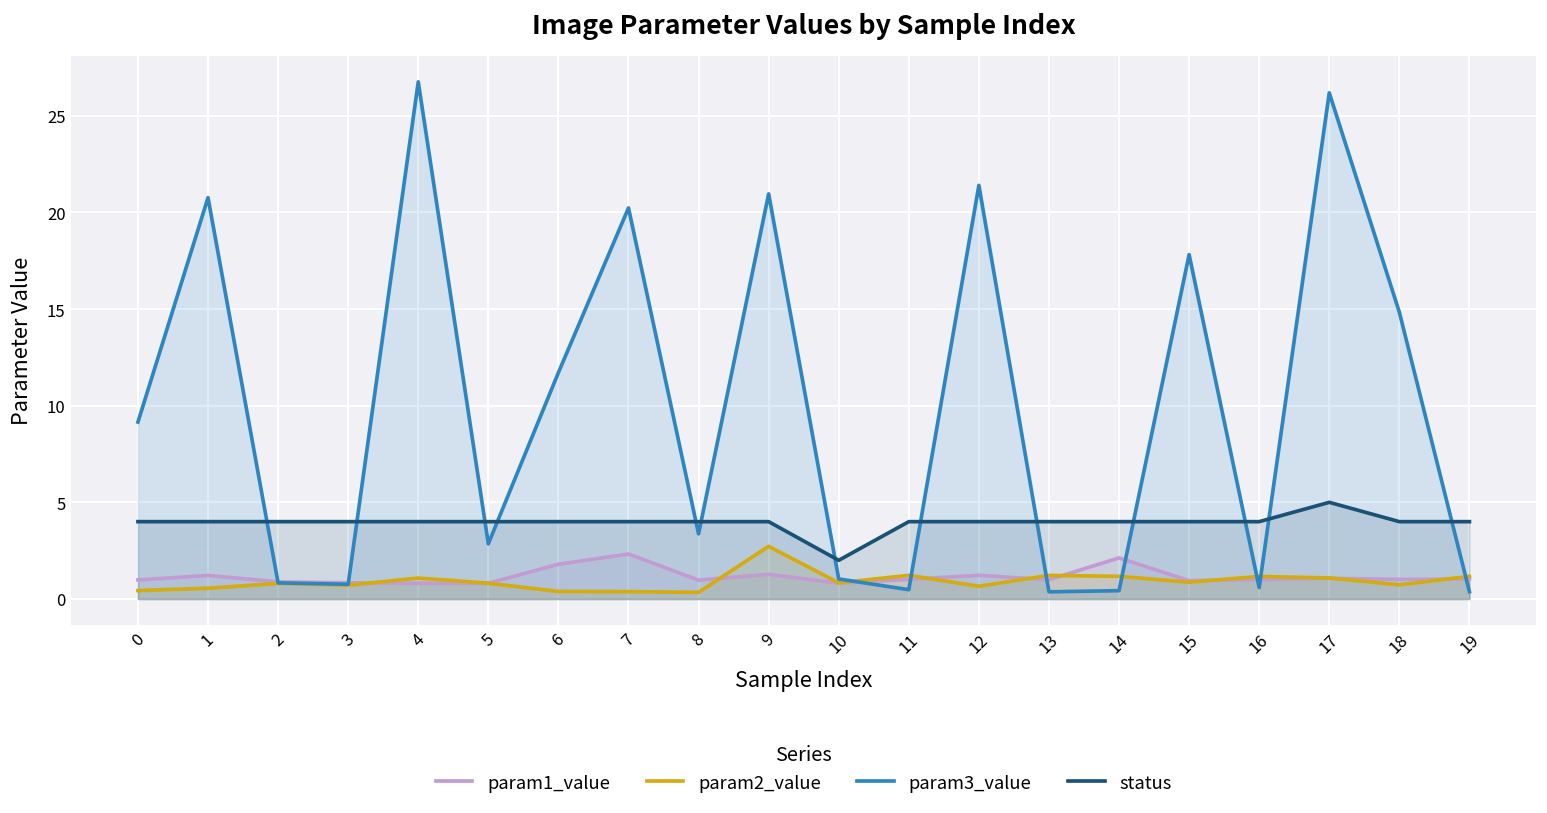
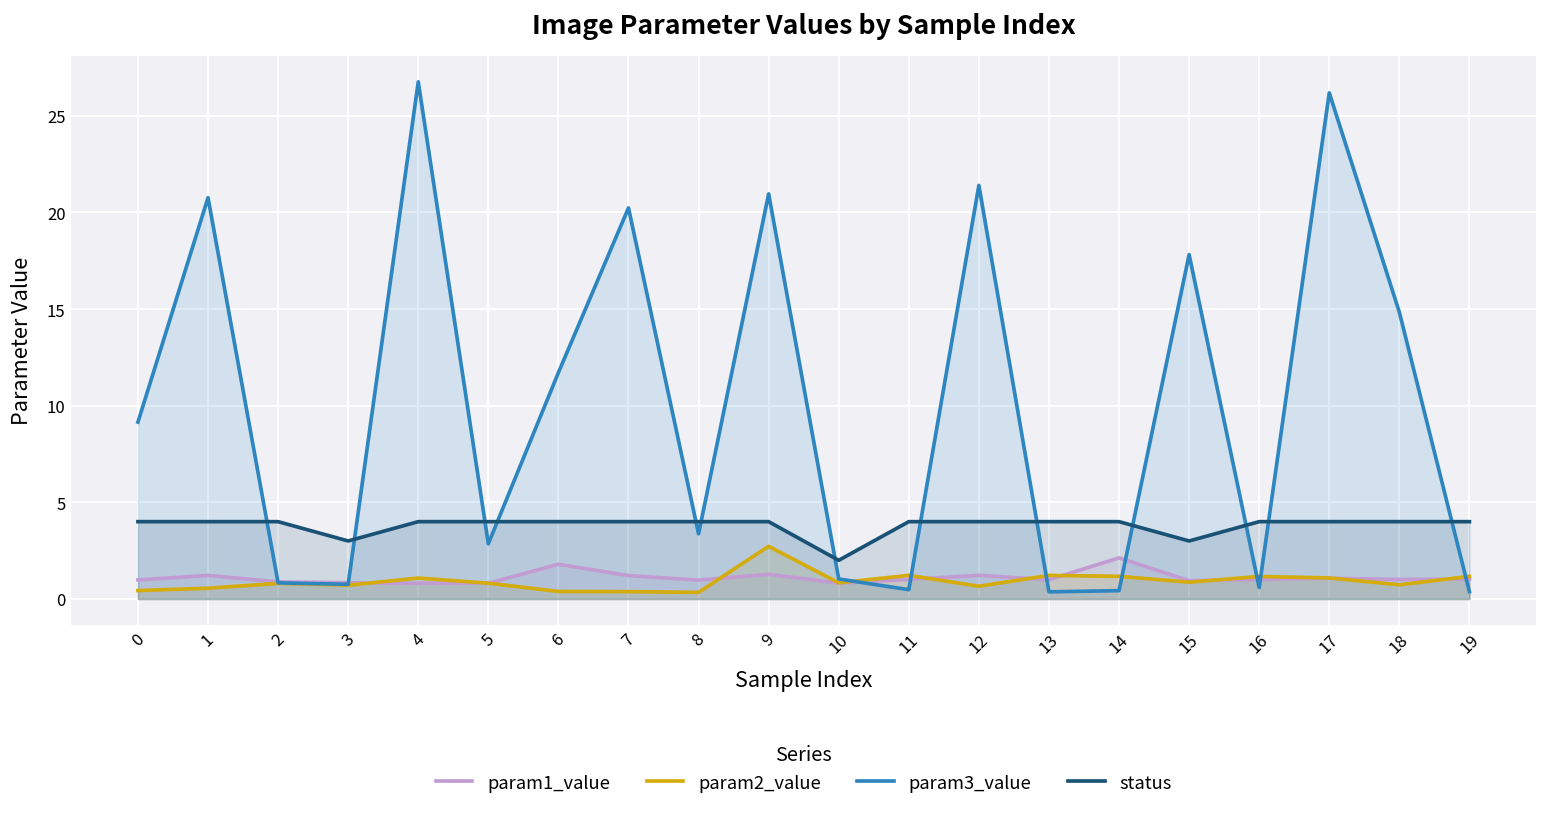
status, 3: 4 -> 3
param1_value, 7: 2.3 -> 1.2
status, 15: 4 -> 3
status, 17: 5 -> 4
